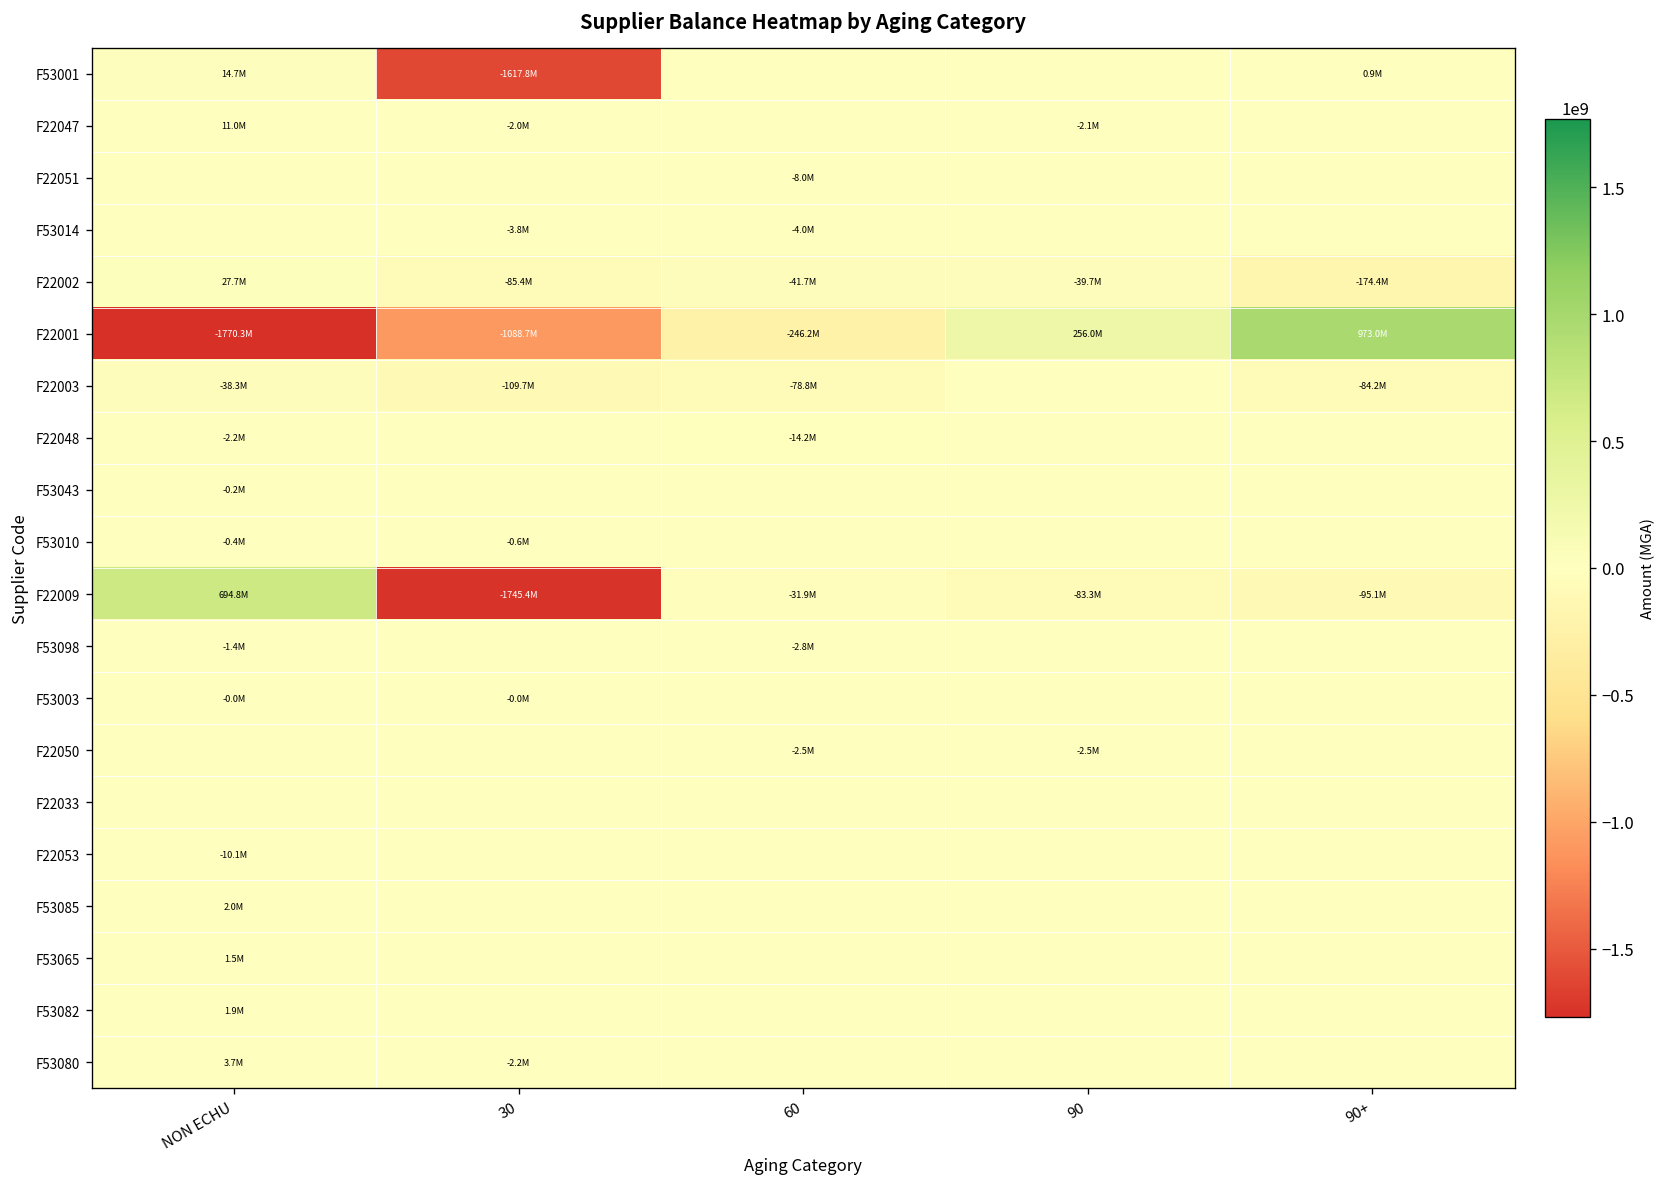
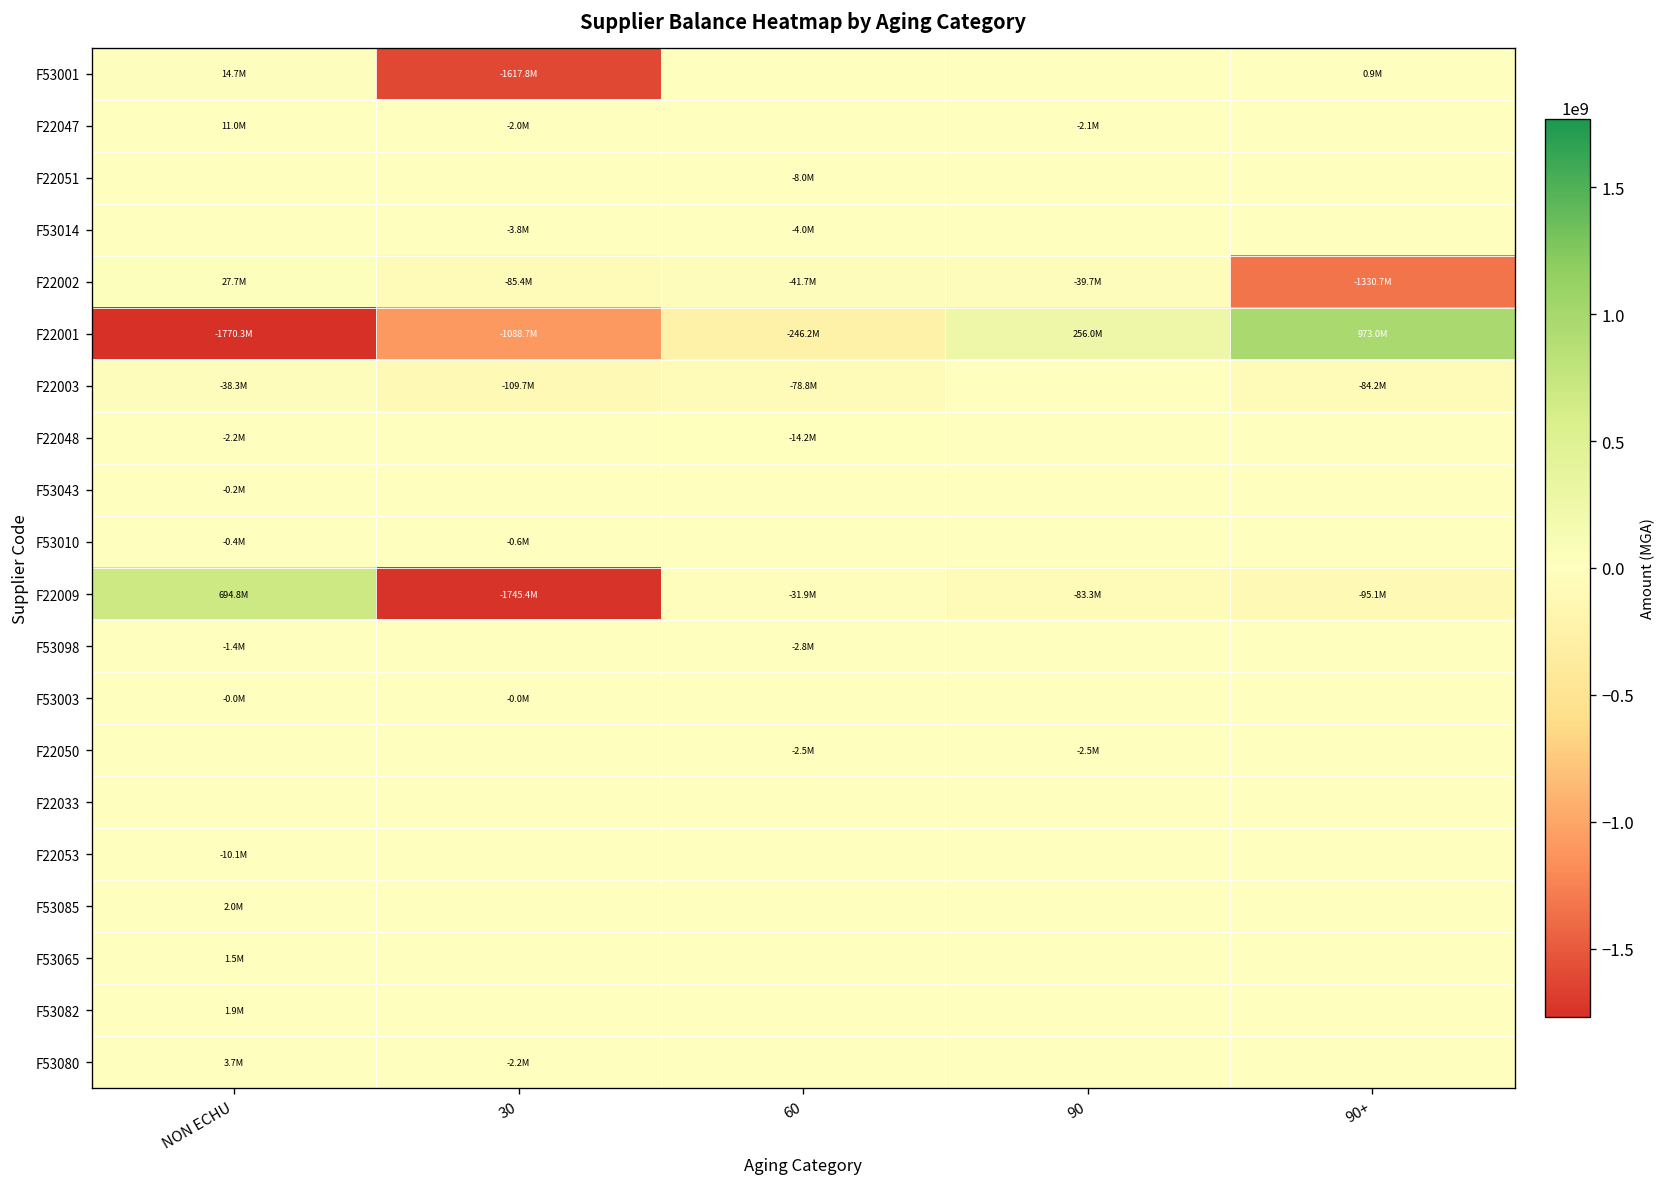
F22002, 90+: -174.4M -> -1330.7M
